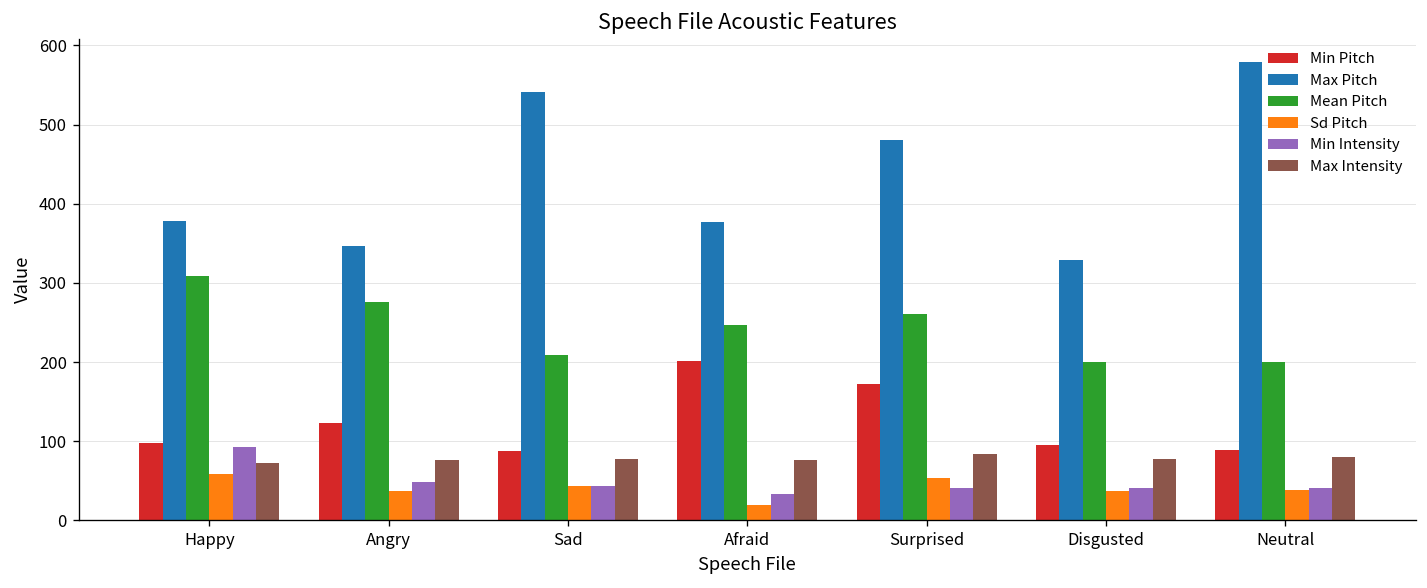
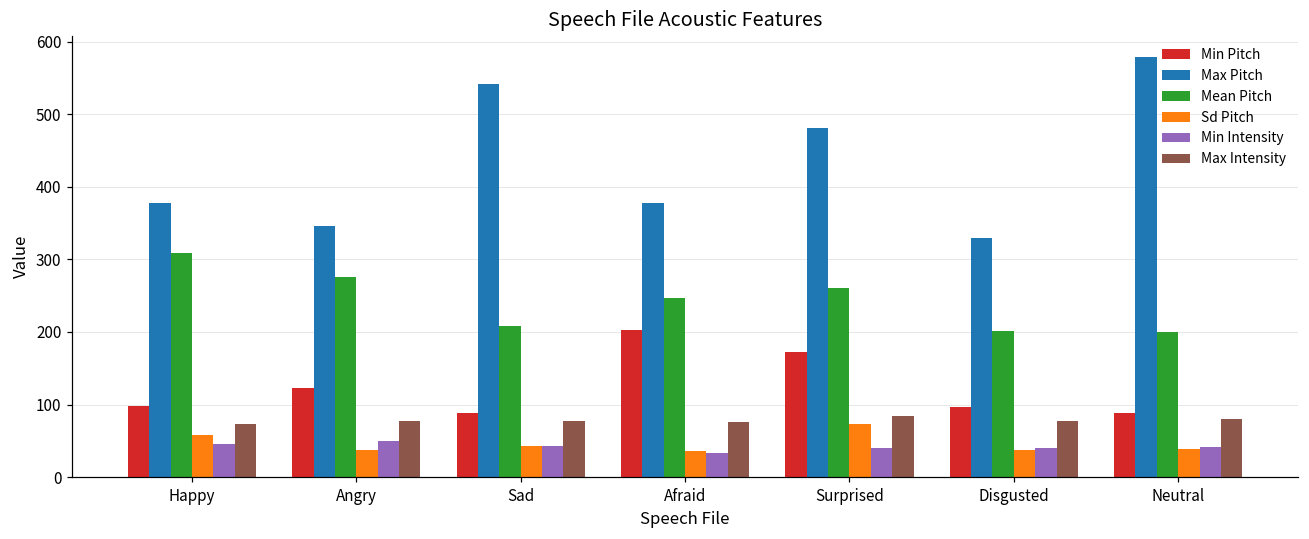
Min Intensity, Happy: 90 -> 50
Sd Pitch, Afraid: 20 -> 40
Sd Pitch, Surprised: 50 -> 70
